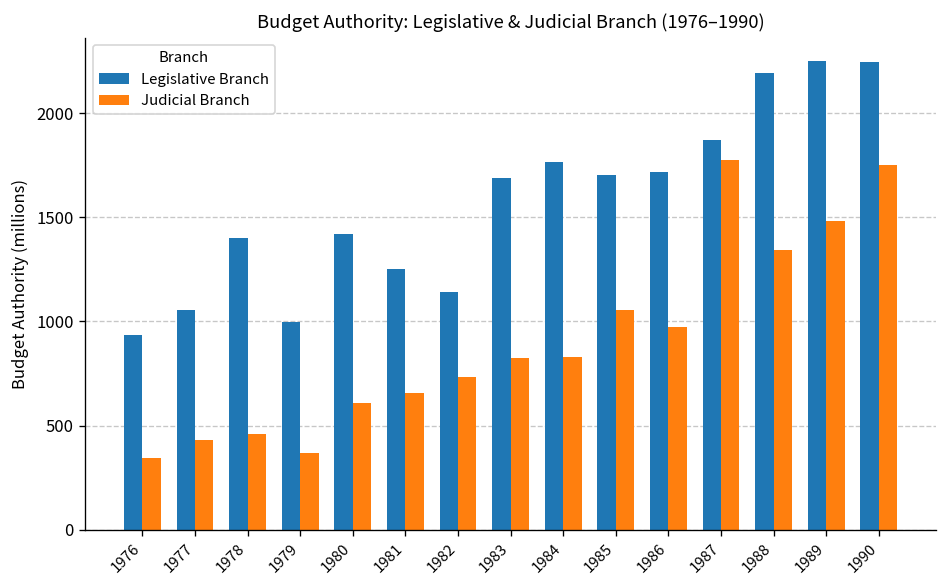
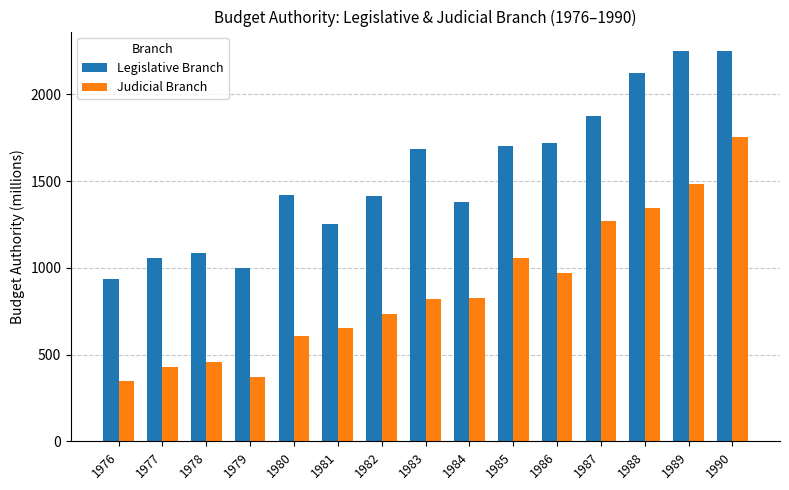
Legislative Branch, 1978: 1400 -> 1090
Legislative Branch, 1982: 1140 -> 1410
Legislative Branch, 1984: 1770 -> 1380
Judicial Branch, 1987: 1780 -> 1270
Legislative Branch, 1988: 2190 -> 2120
